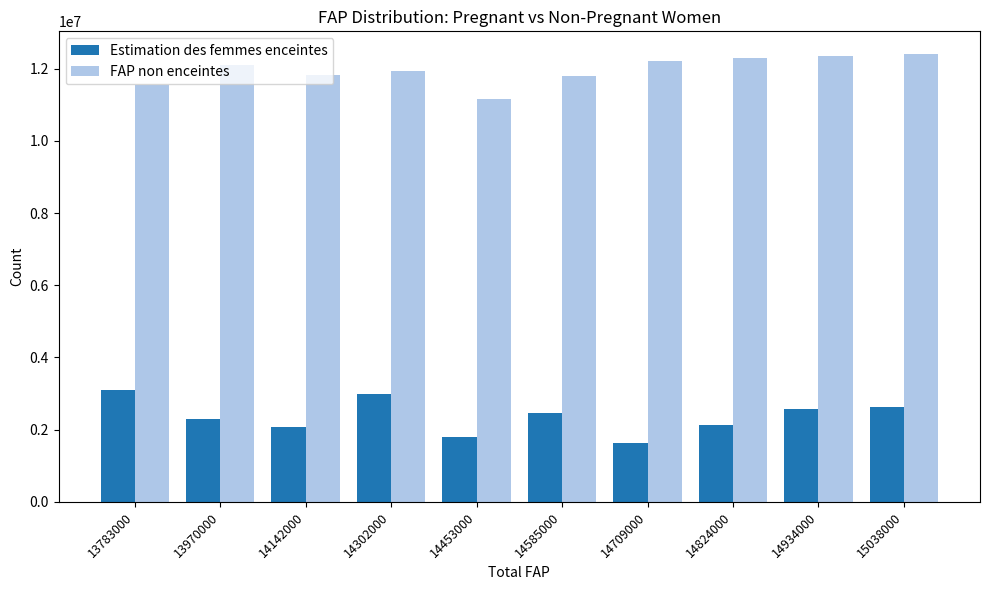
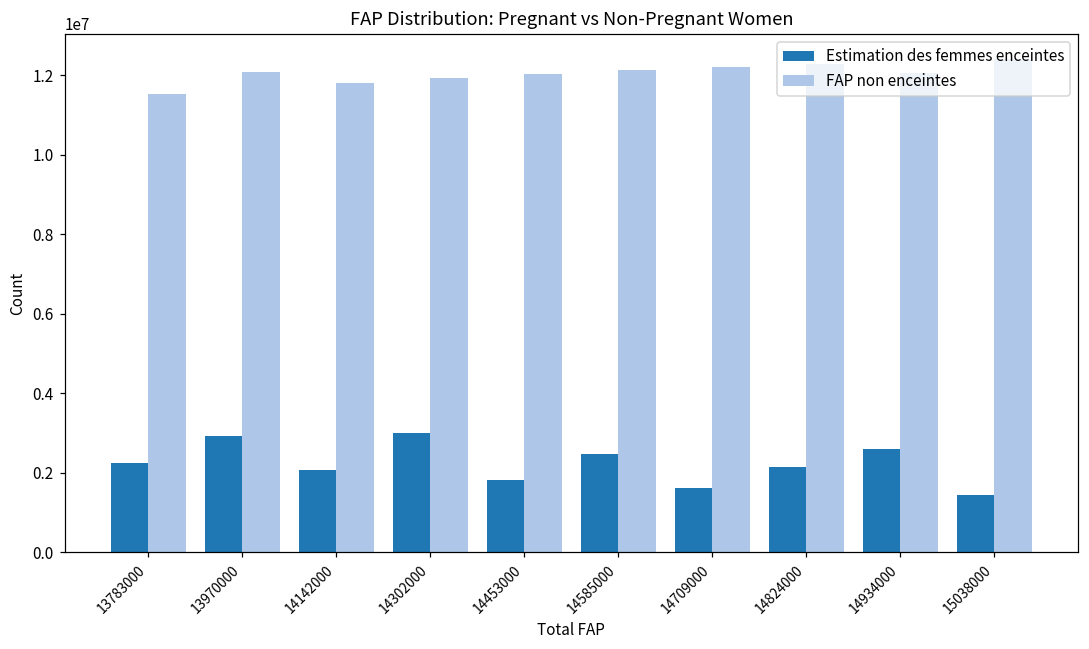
Estimation des femmes enceintes, 13783000: 3100000 -> 2200000
Estimation des femmes enceintes, 13970000: 2300000 -> 2900000
FAP non enceintes, 14453000: 11200000 -> 12000000
FAP non enceintes, 14585000: 11800000 -> 12100000
FAP non enceintes, 14934000: 12300000 -> 12100000
Estimation des femmes enceintes, 15038000: 2600000 -> 1400000
